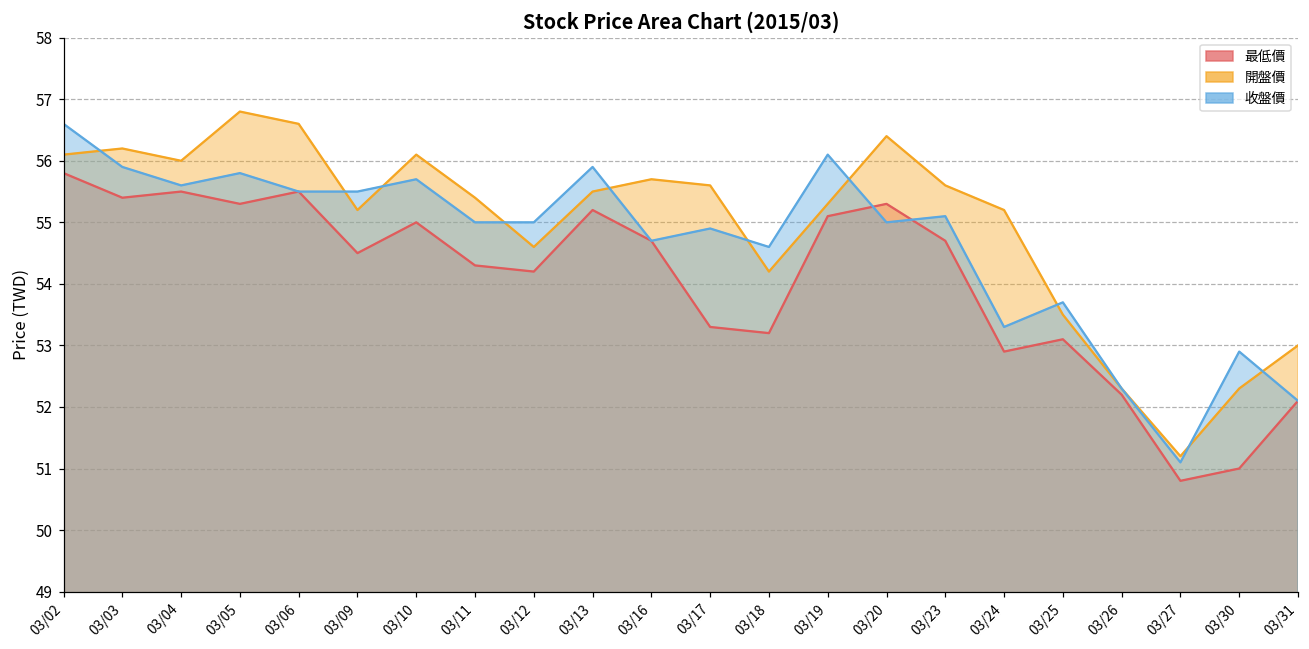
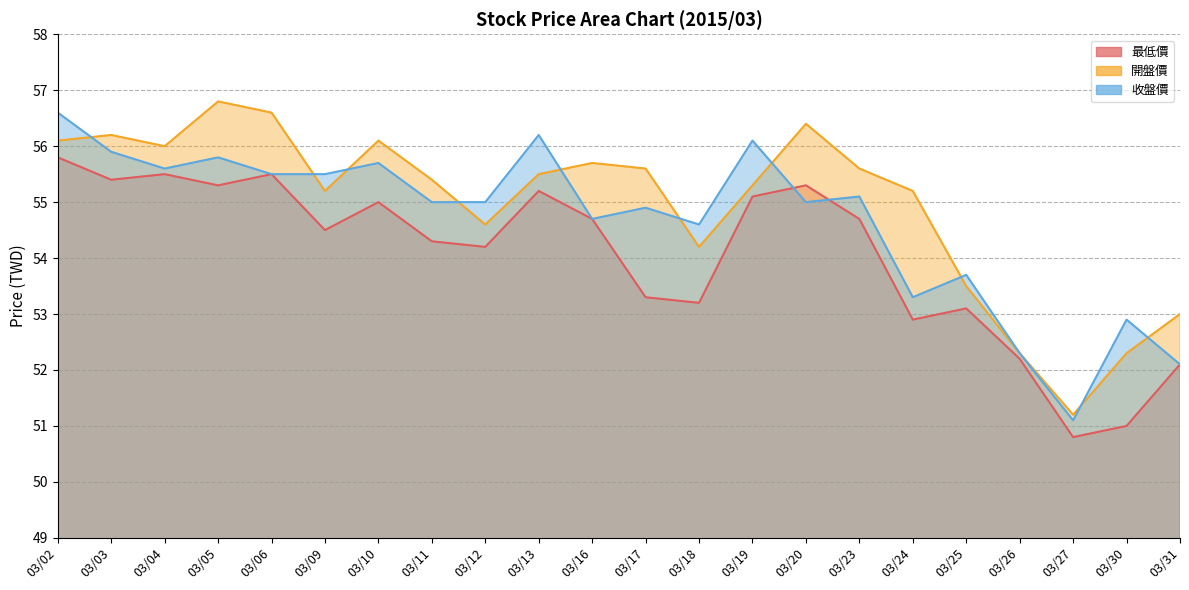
收盤價, 03/13: 55.9 -> 56.2
